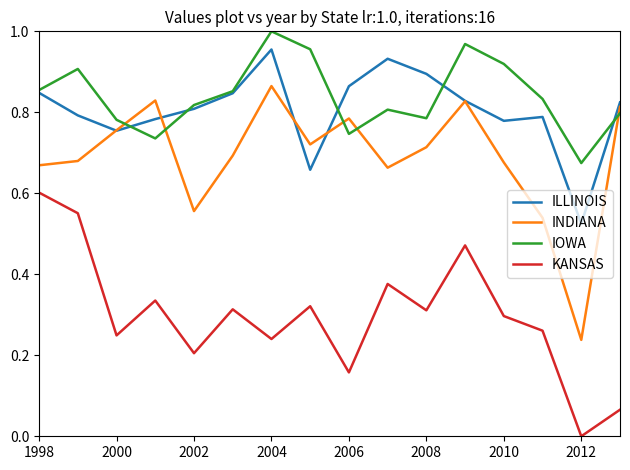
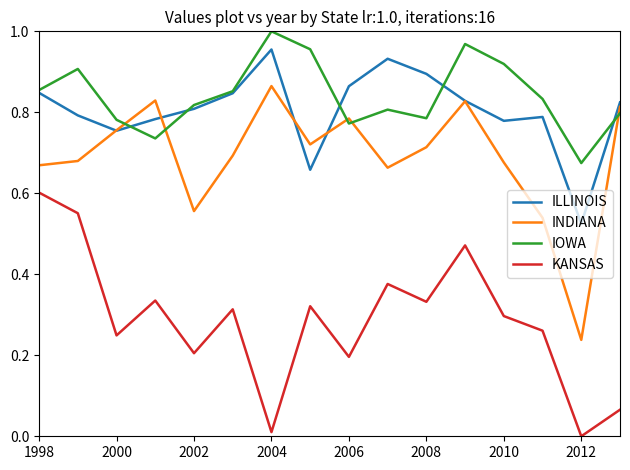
KANSAS, 2004: 0.24 -> 0.01
IOWA, 2006: 0.75 -> 0.77
KANSAS, 2006: 0.16 -> 0.20
KANSAS, 2008: 0.31 -> 0.33
